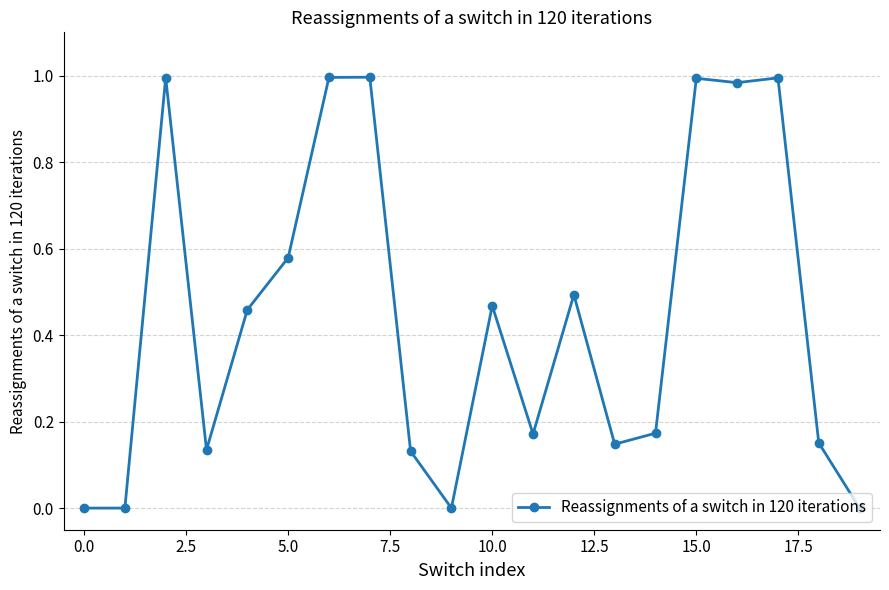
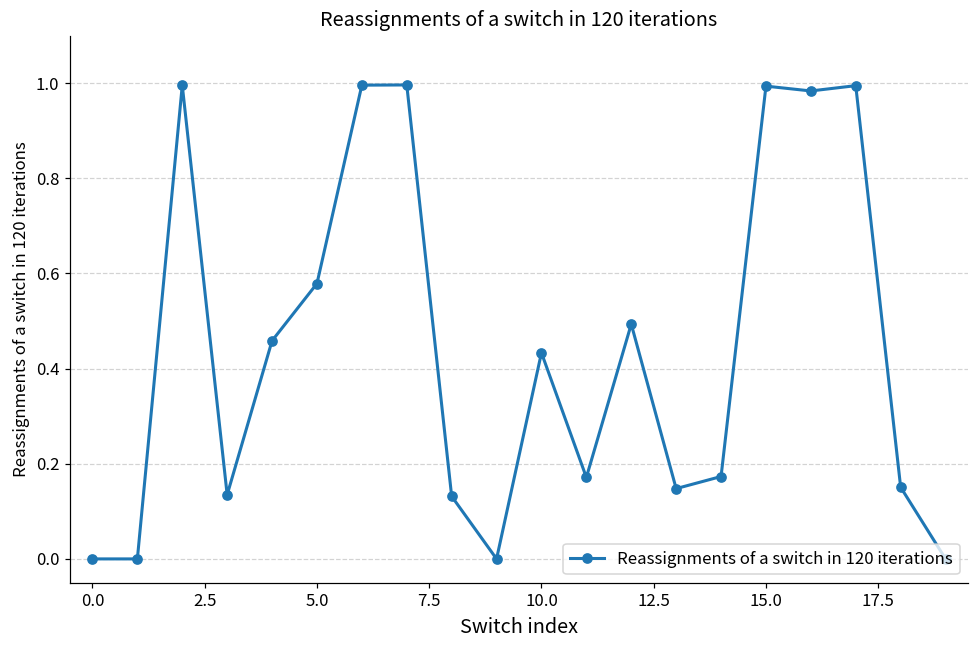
10.0: 0.47 -> 0.43
